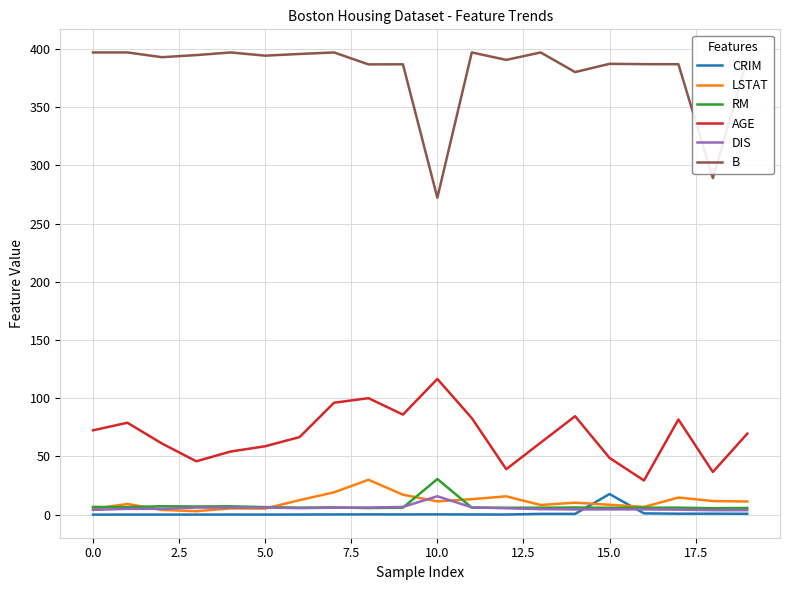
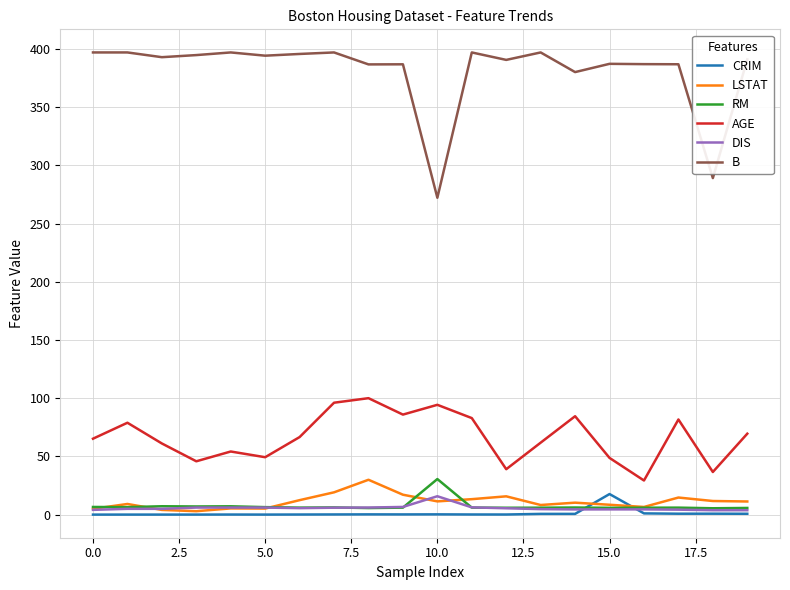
AGE, 0.0: 72 -> 65
AGE, 5.0: 59 -> 49
AGE, 10.0: 117 -> 94
